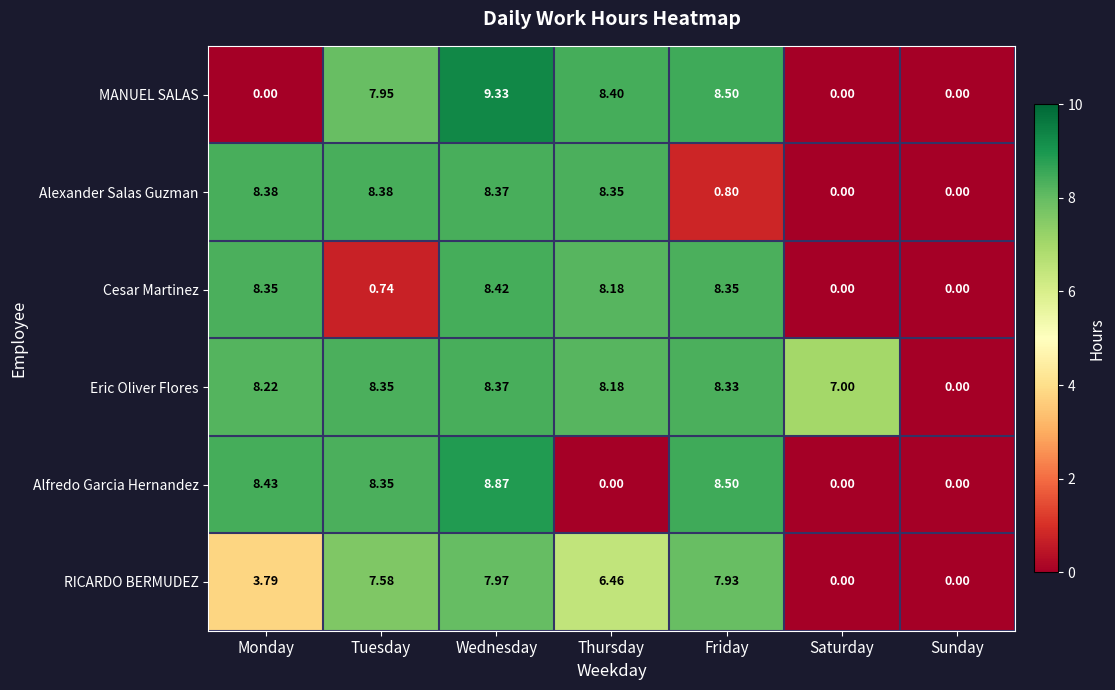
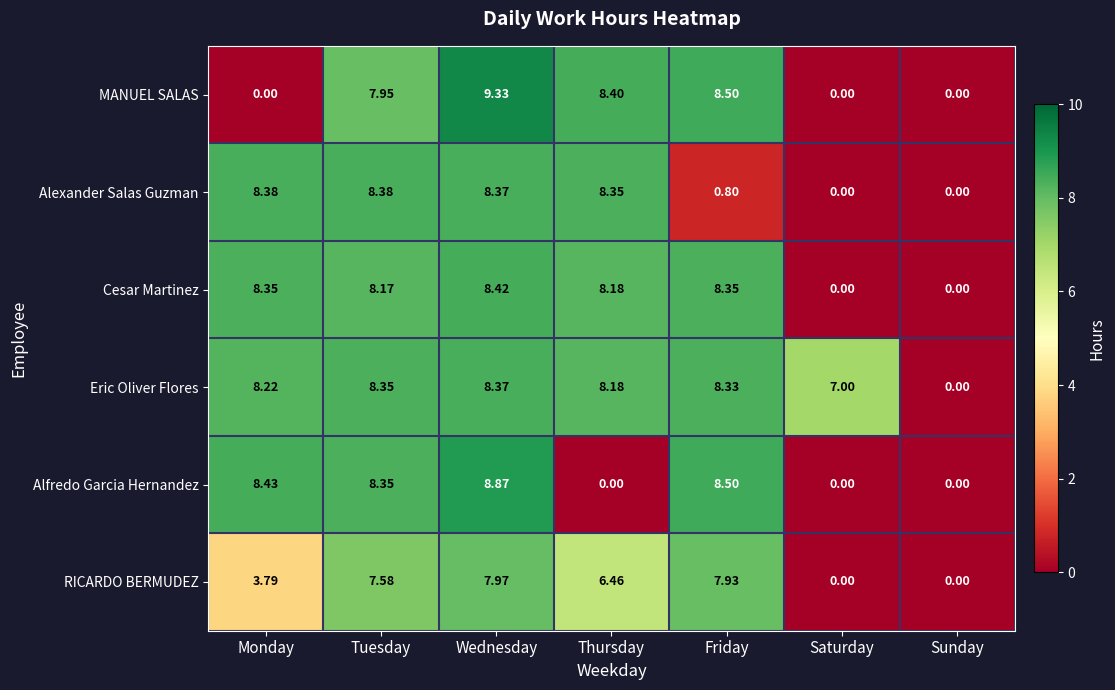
Cesar Martinez, Tuesday: 0.74 -> 8.17
